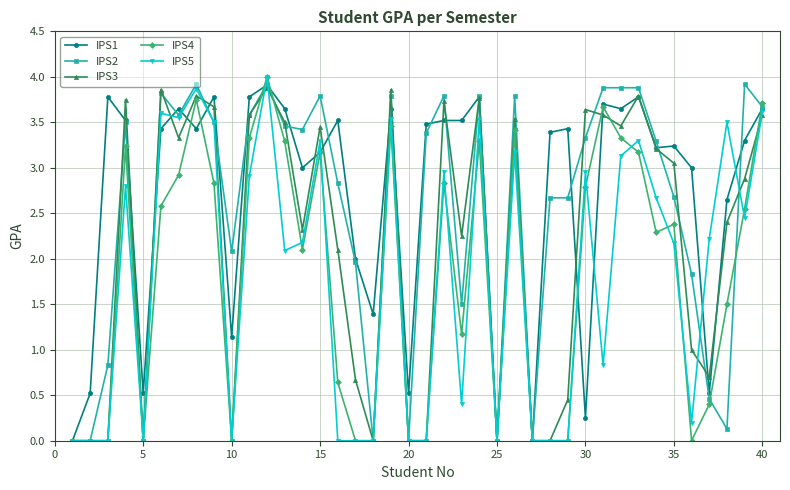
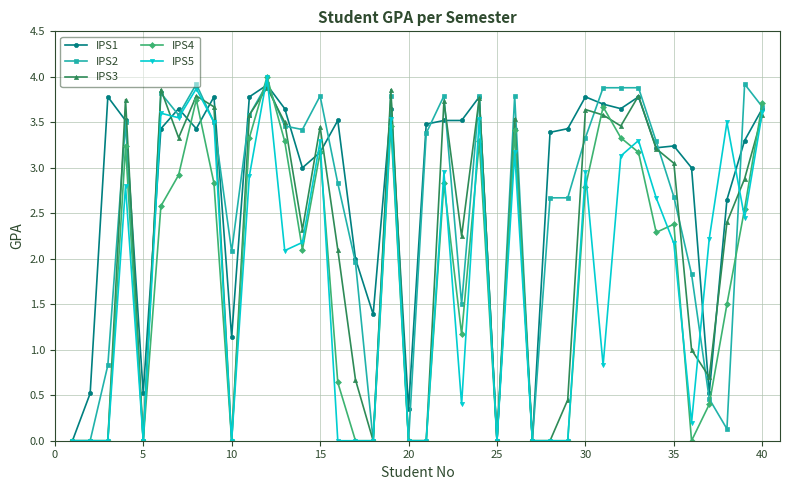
IPS1, 20: 0.5 -> 0.4
IPS1, 30: 0.3 -> 3.8
